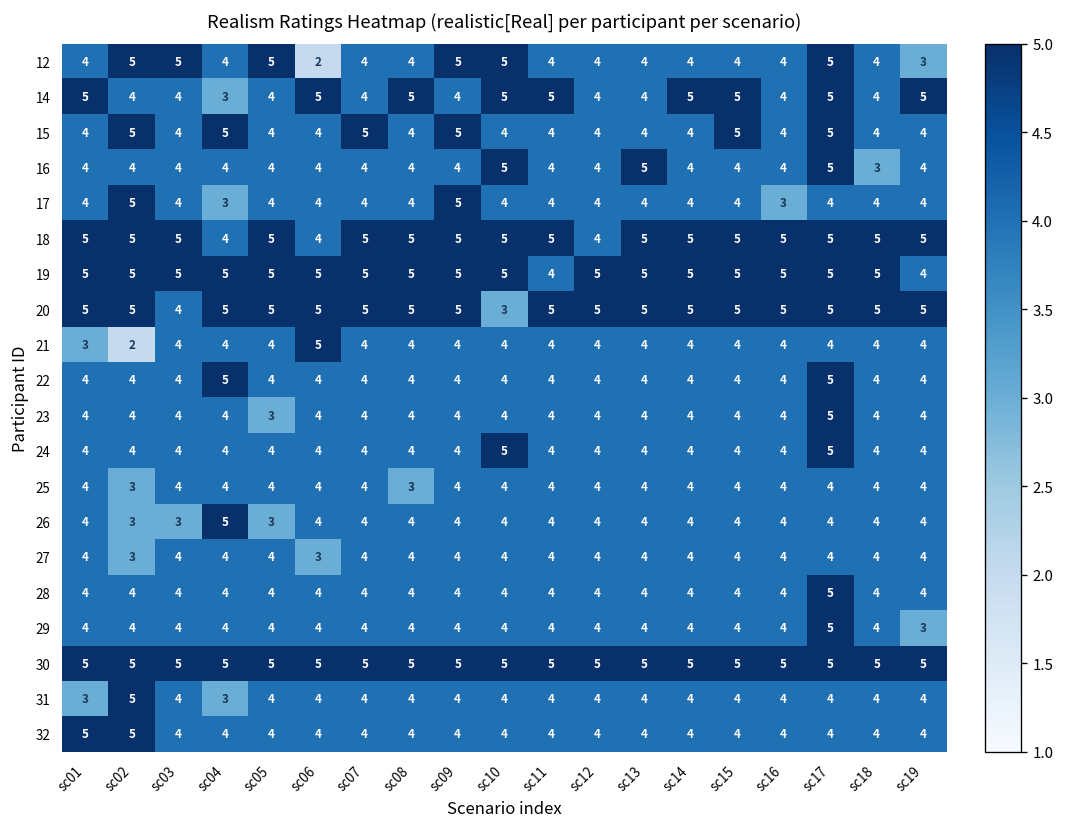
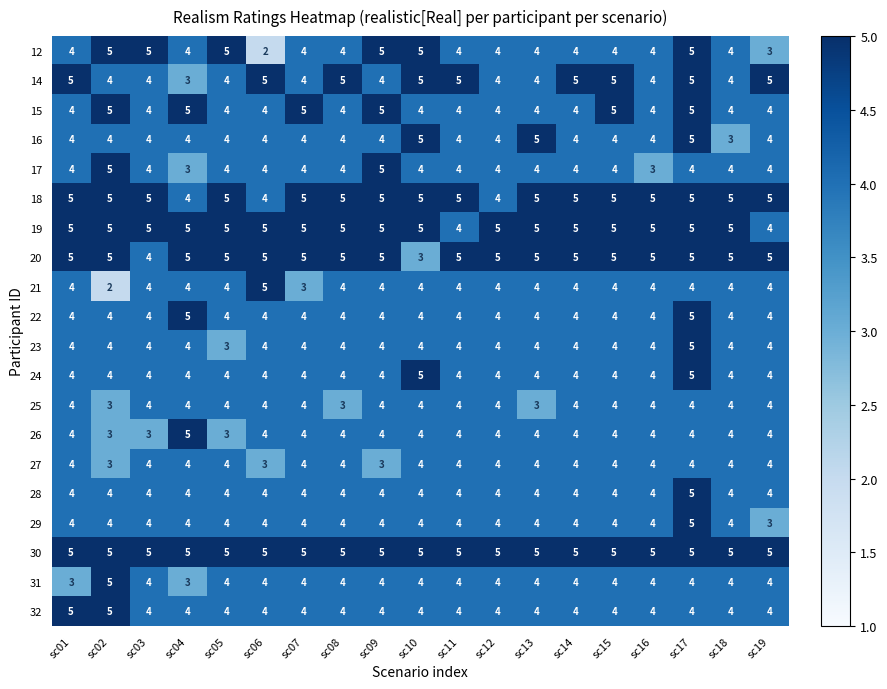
21, sc01: 3 -> 4
21, sc07: 4 -> 3
25, sc13: 4 -> 3
27, sc09: 4 -> 3
